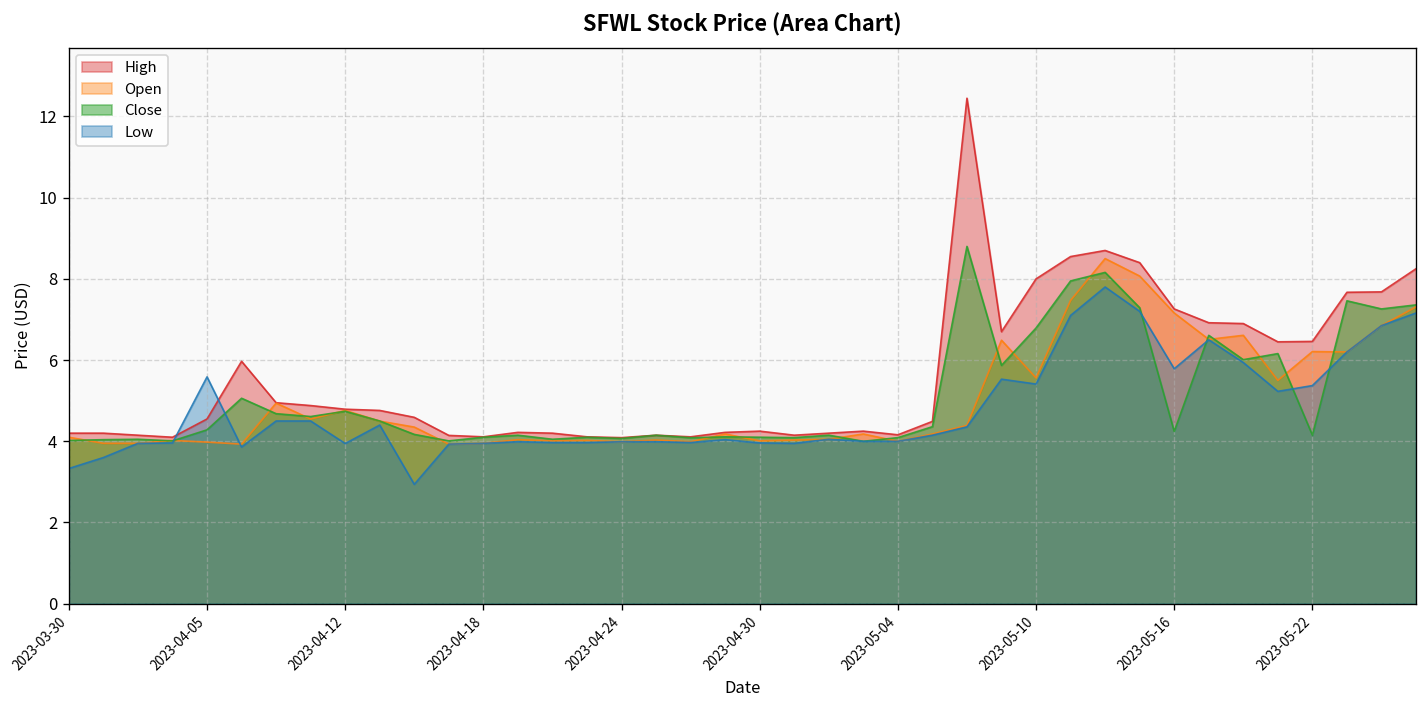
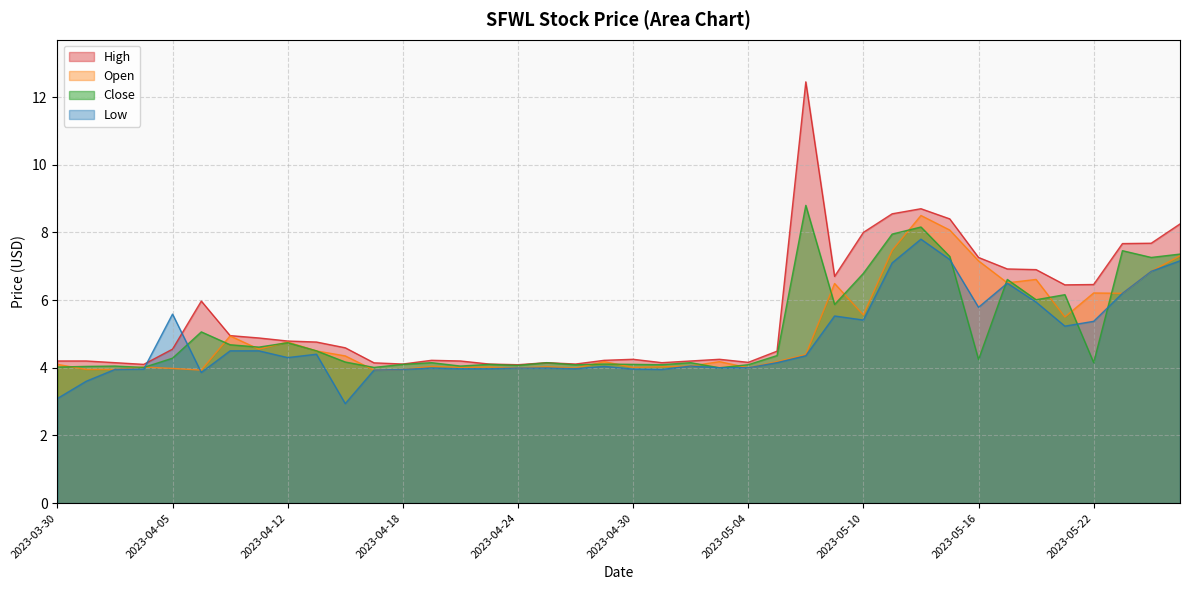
Low, 2023-03-30: 3.3 -> 3.1
Low, 2023-04-12: 3.9 -> 4.3
